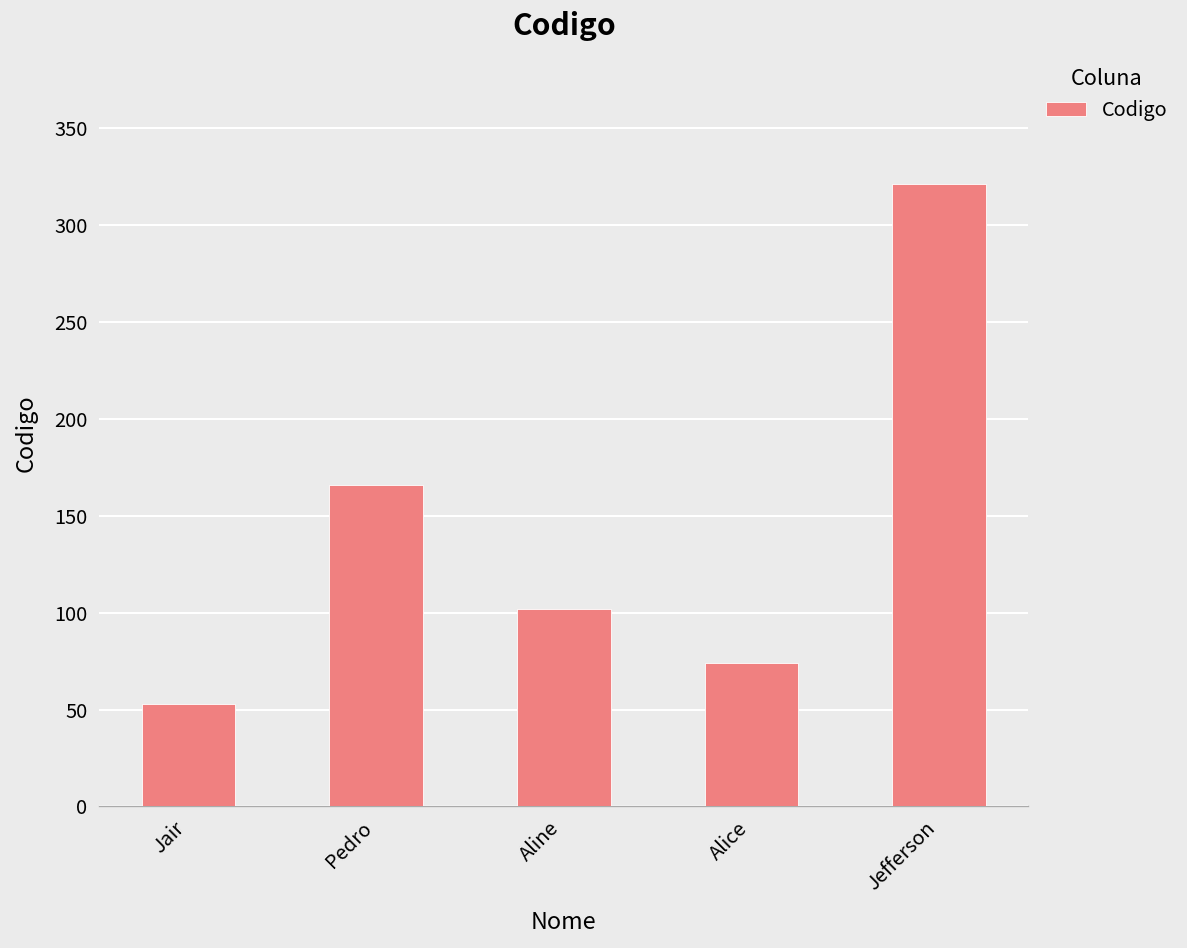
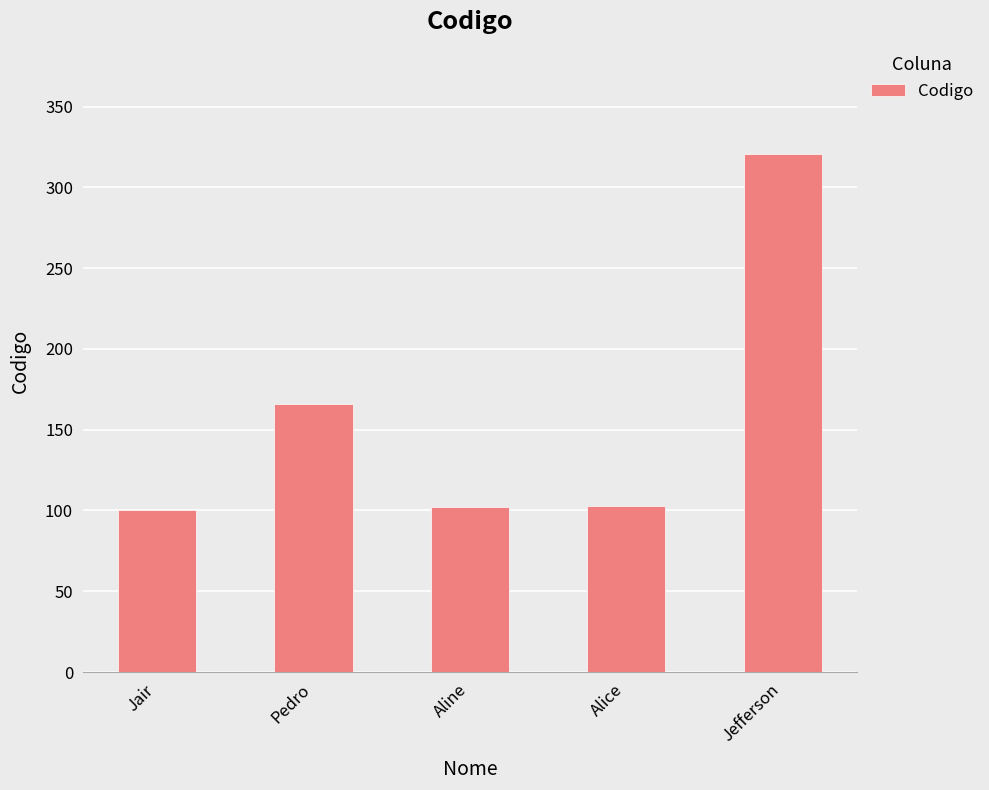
Jair: 53 -> 100
Alice: 74 -> 103
